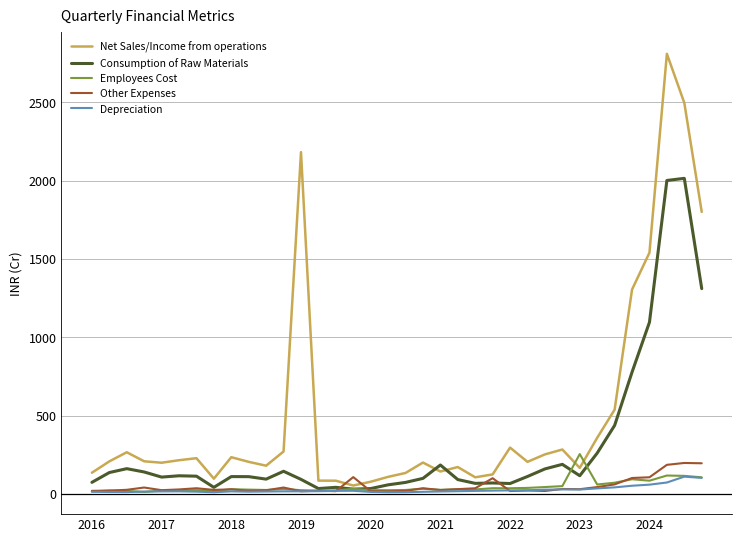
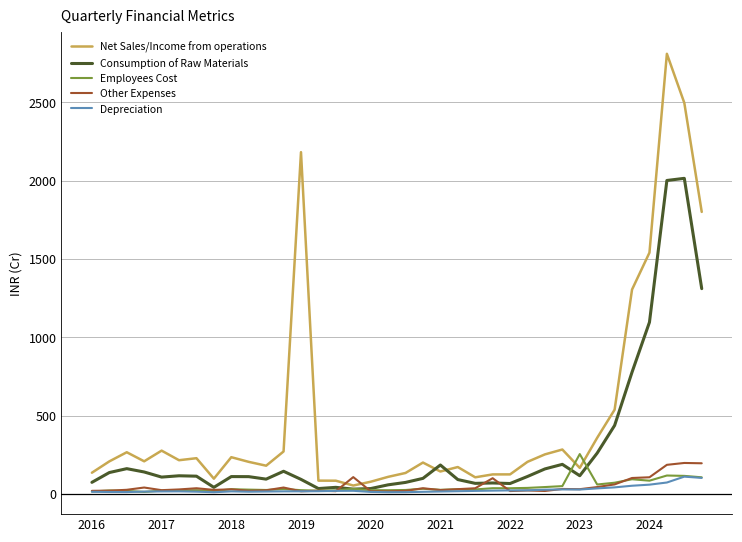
Net Sales/Income from operations, 2017: 200 -> 280
Net Sales/Income from operations, 2022: 300 -> 130
